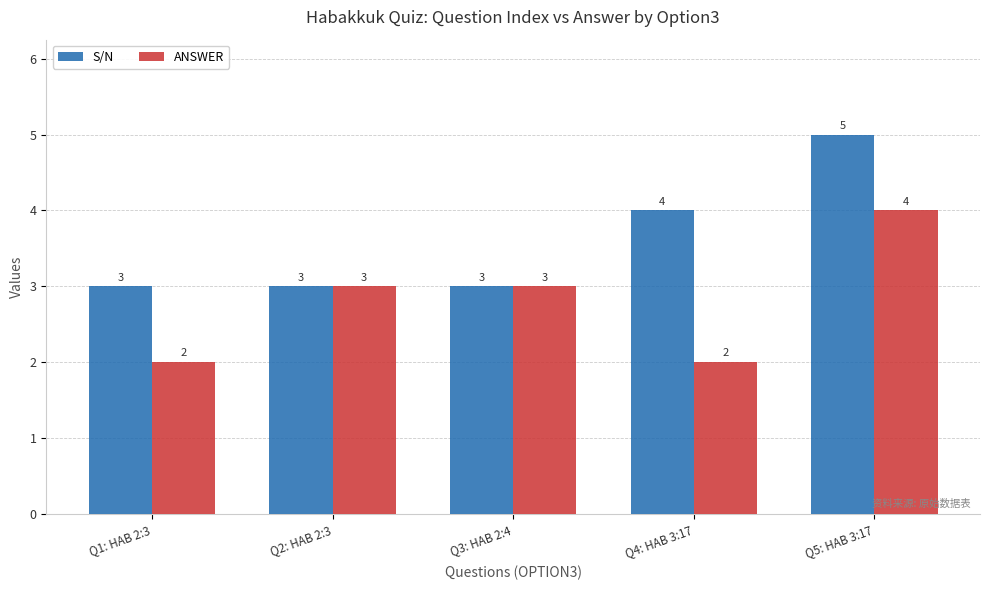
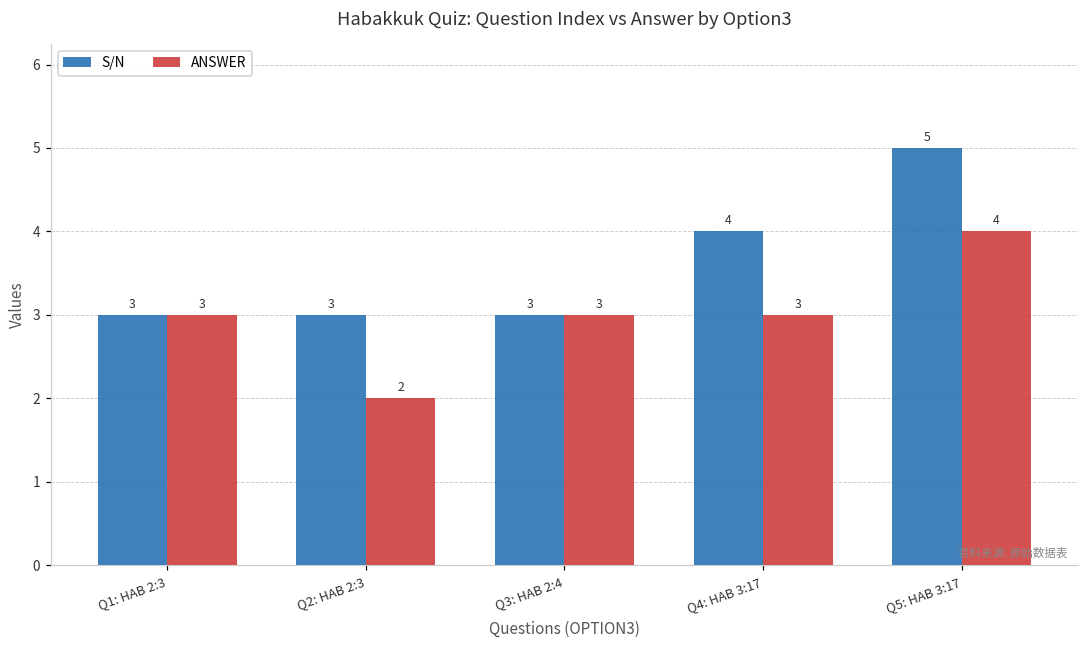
ANSWER, Q1: HAB 2:3: 2 -> 3
ANSWER, Q2: HAB 2:3: 3 -> 2
ANSWER, Q4: HAB 3:17: 2 -> 3
